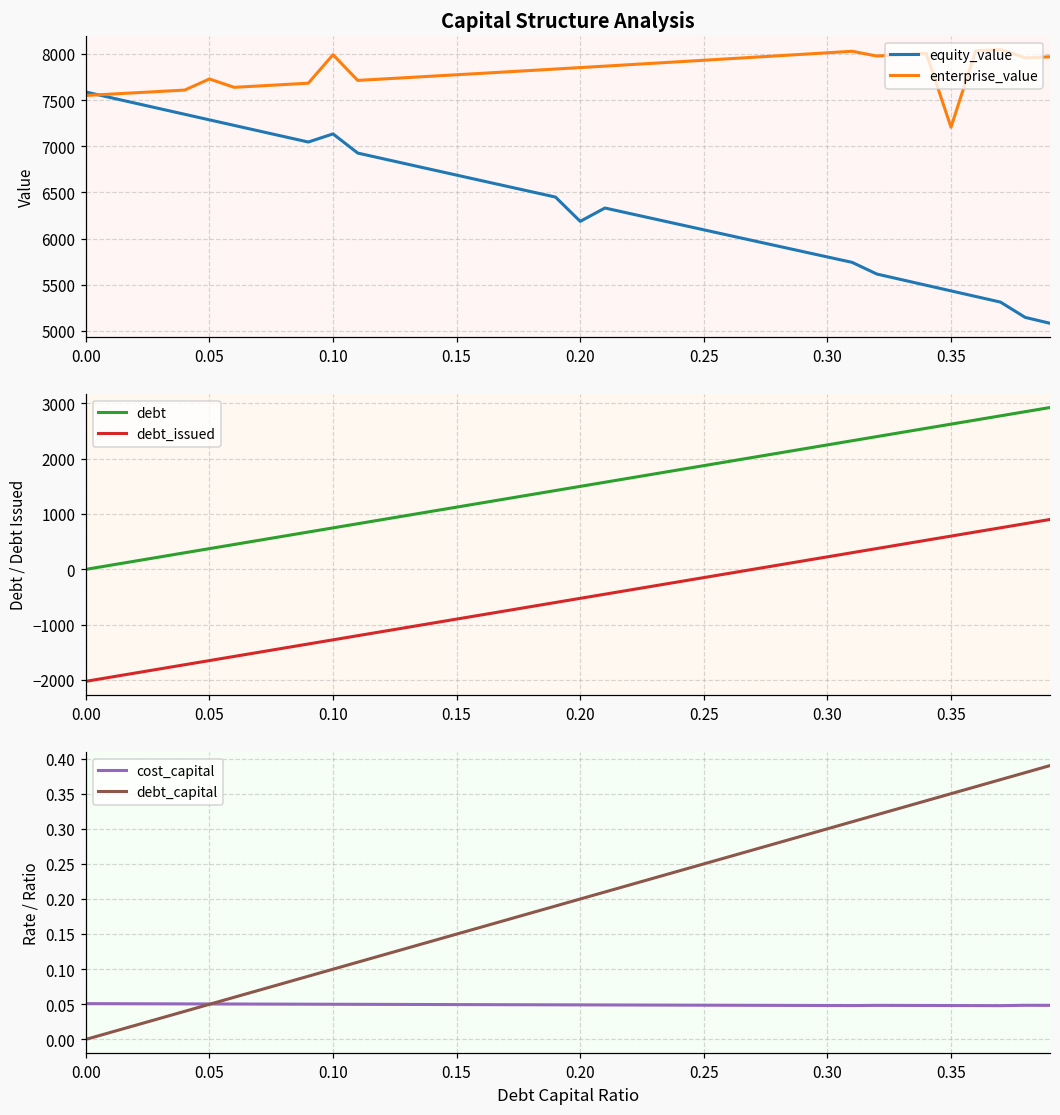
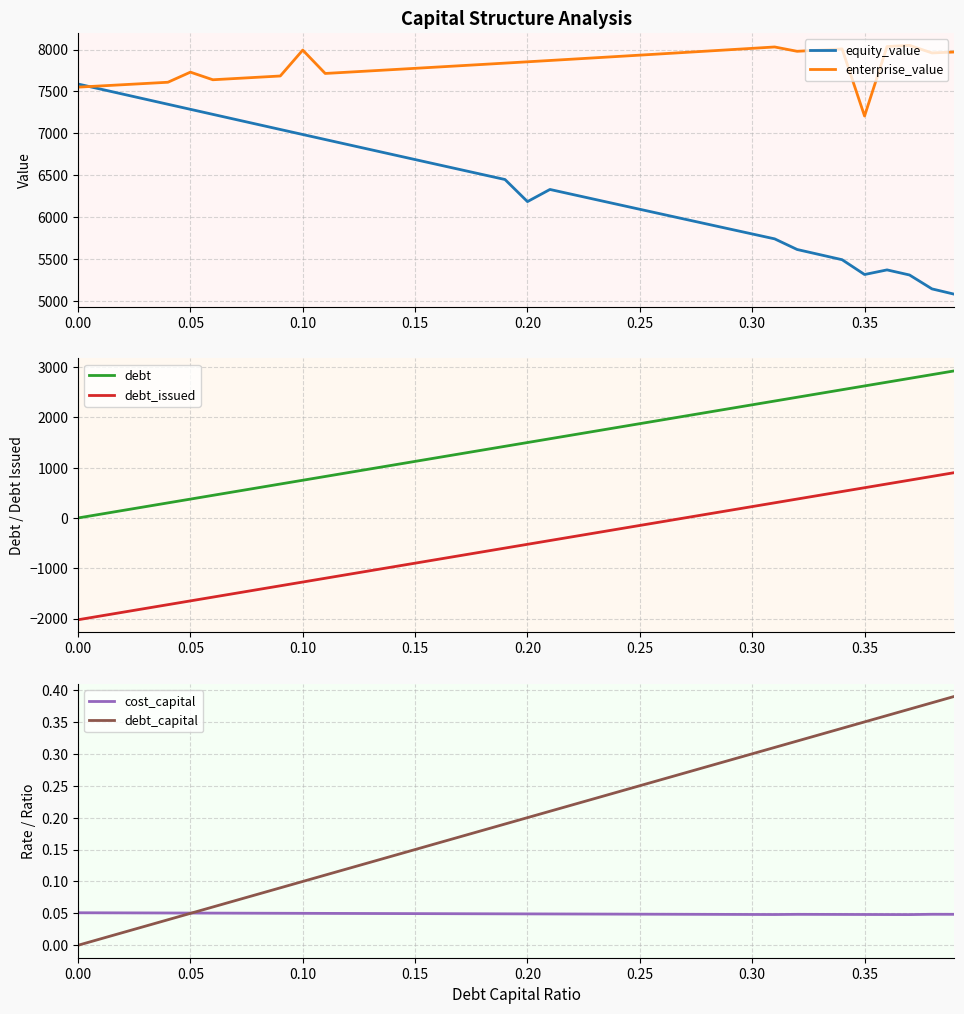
Capital Structure Analysis, equity_value, 0.10: 7100 -> 7000
Capital Structure Analysis, equity_value, 0.35: 5400 -> 5300
